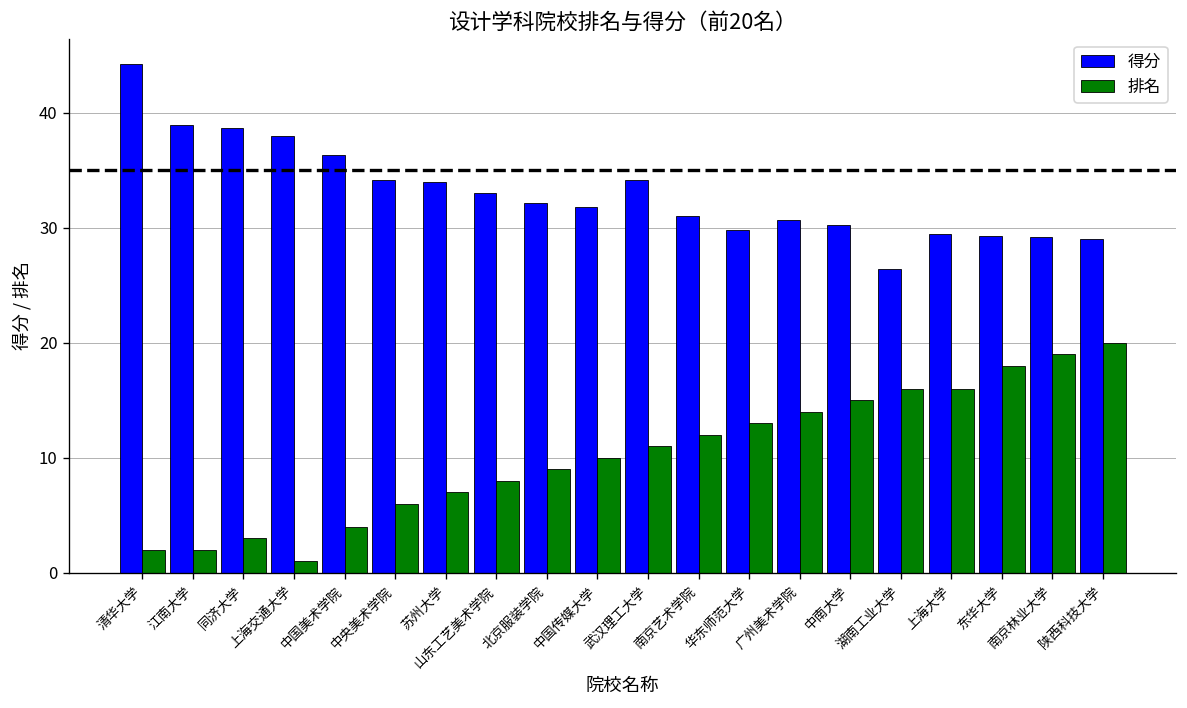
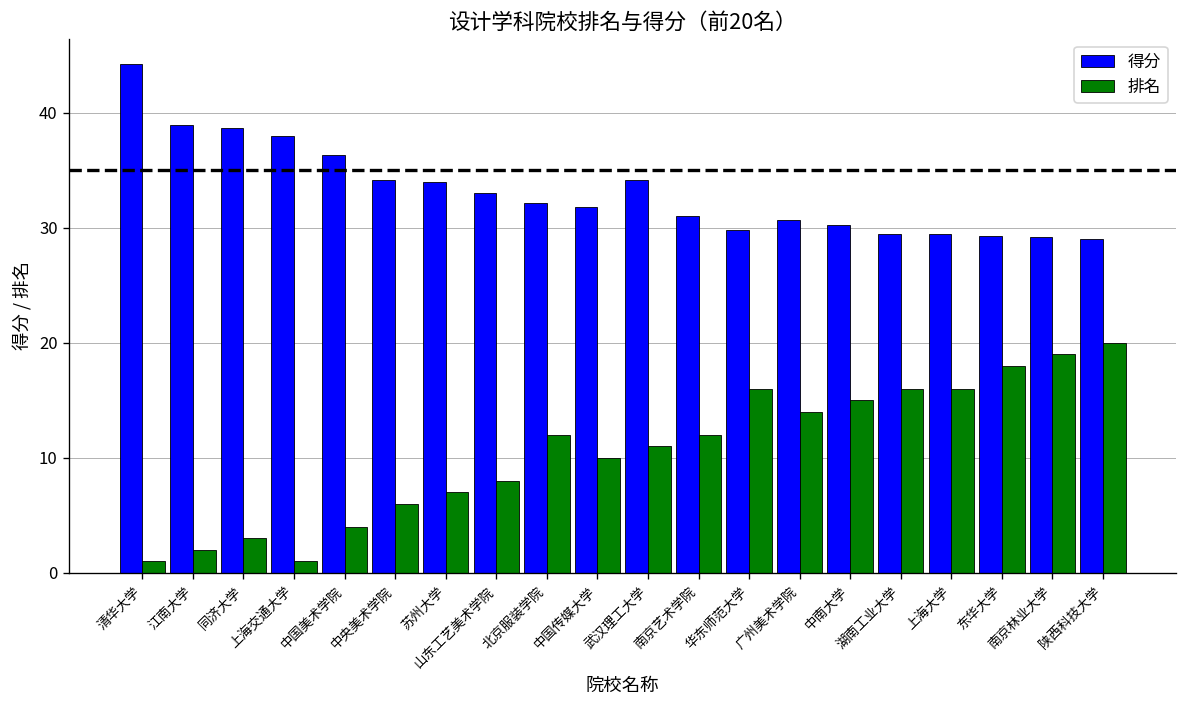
排名, 清华大学: 2 -> 1
排名, 北京服装学院: 9 -> 12
排名, 华东师范大学: 13 -> 16
得分, 湖南工业大学: 26 -> 29
